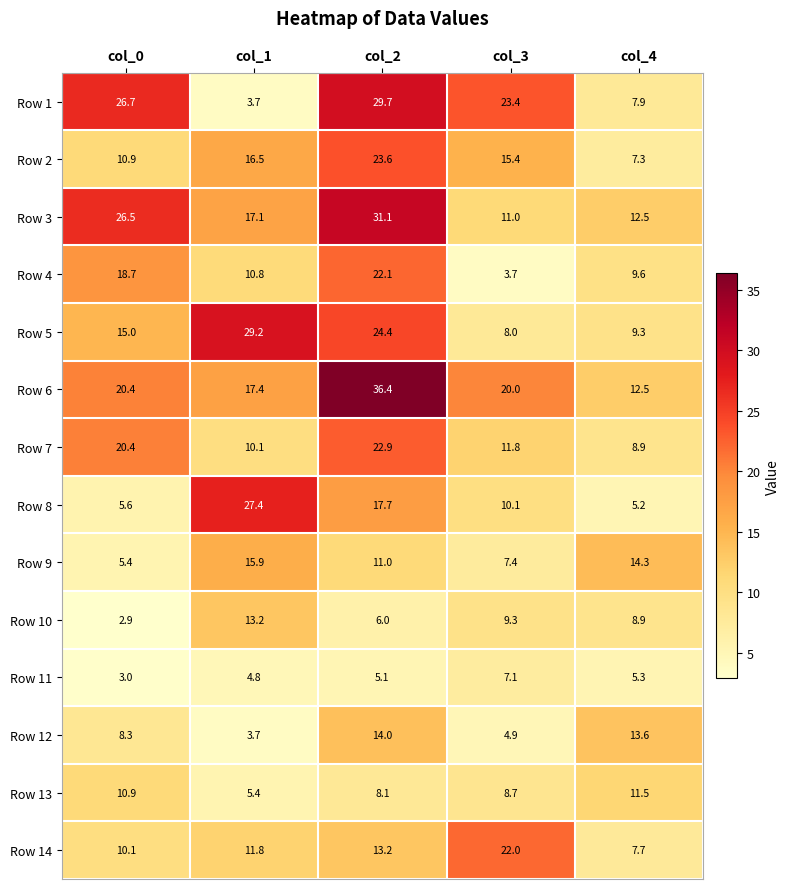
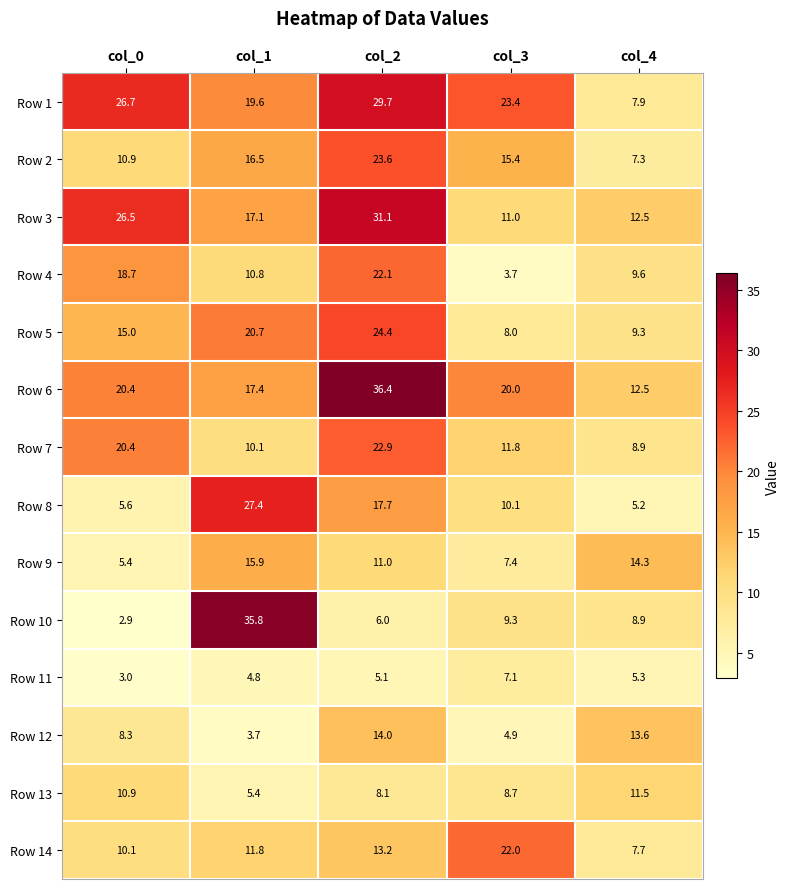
Row 1, col_1: 3.7 -> 19.6
Row 5, col_1: 29.2 -> 20.7
Row 10, col_1: 13.2 -> 35.8
